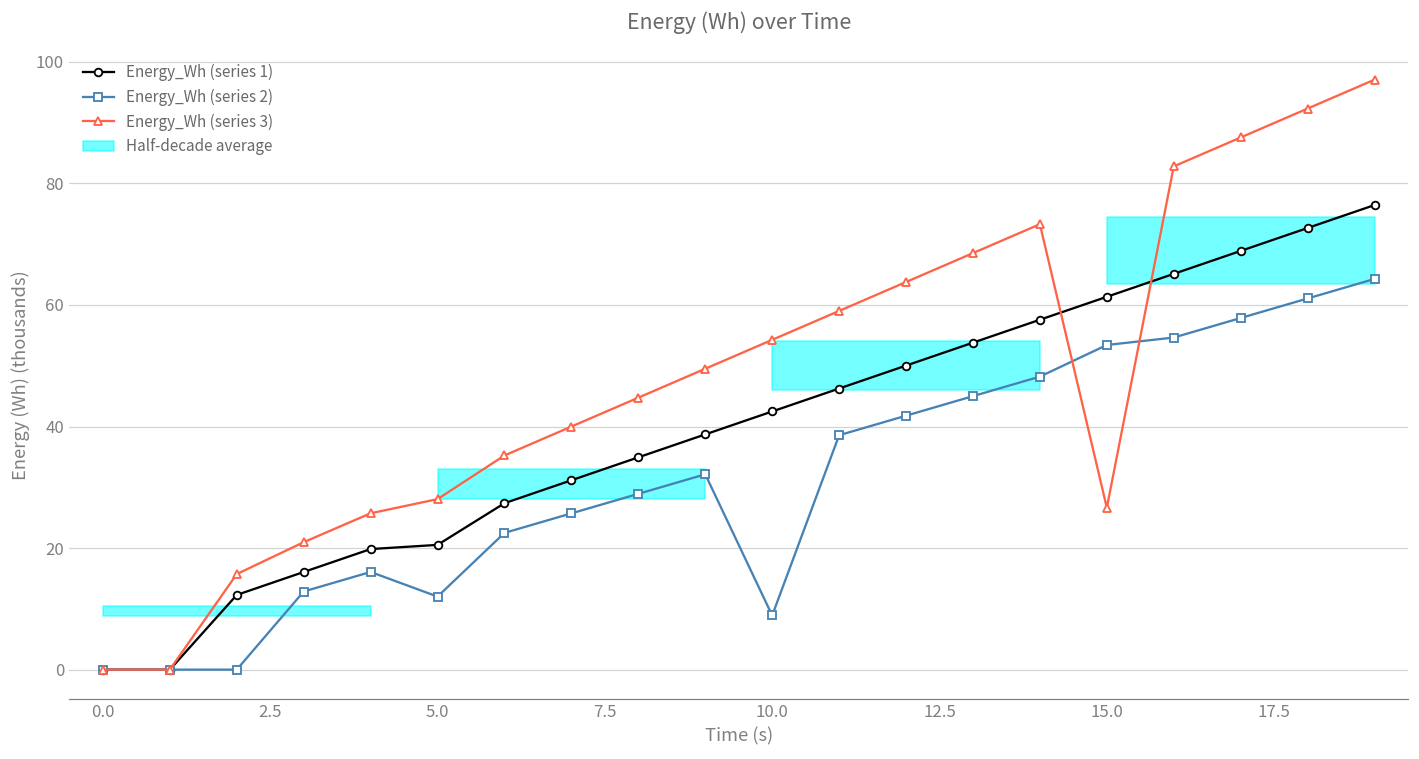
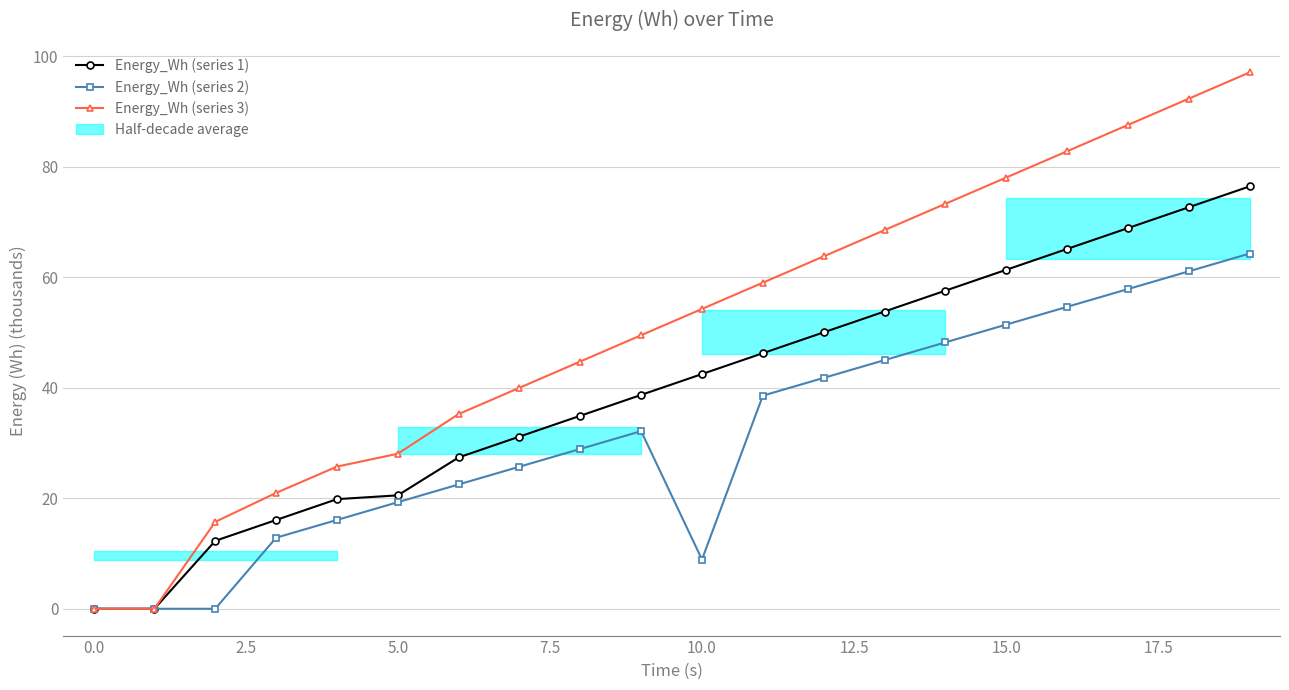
Energy_Wh (series 2), 5.0: 12 -> 19
Energy_Wh (series 2), 15.0: 53 -> 51
Energy_Wh (series 3), 15.0: 27 -> 78
